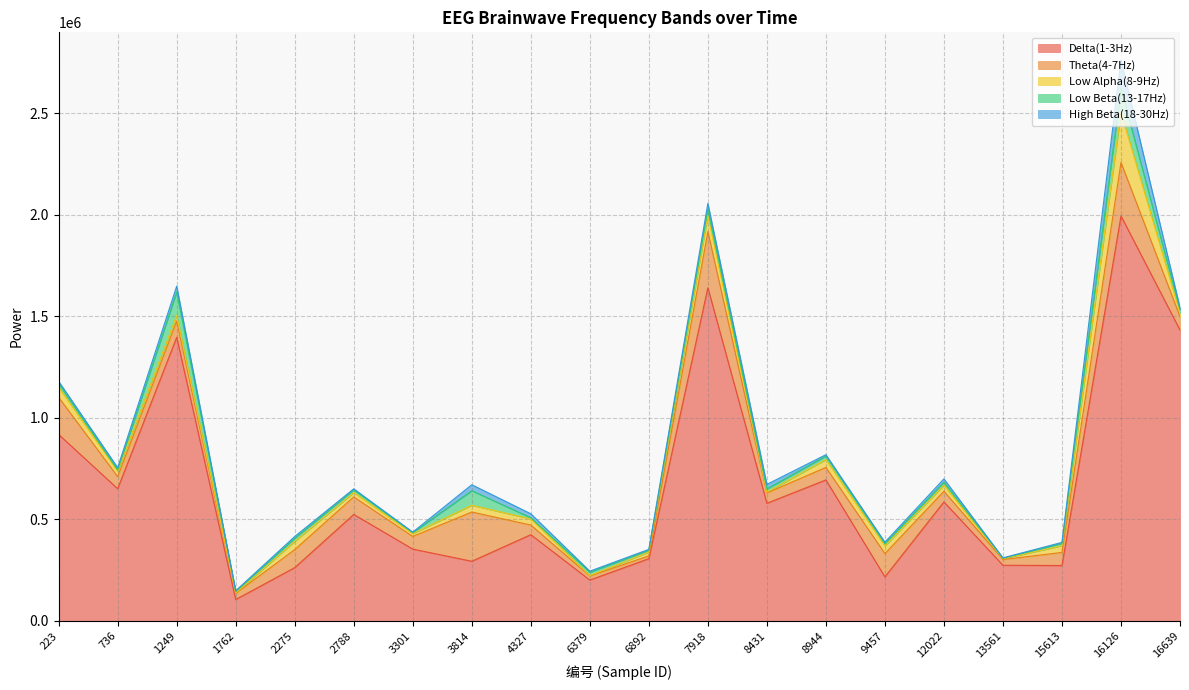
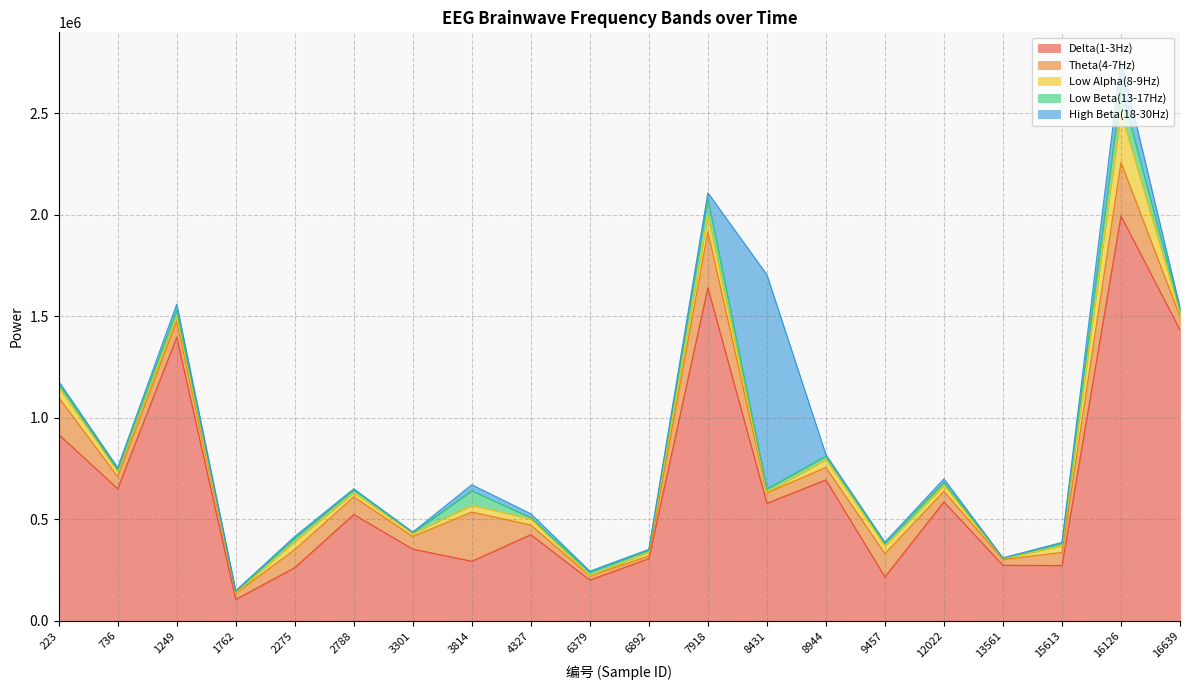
Low Beta(13-17Hz), 1249: 120000 -> 30000
Low Beta(13-17Hz), 7918: 30000 -> 80000
High Beta(18-30Hz), 8431: 20000 -> 1060000
